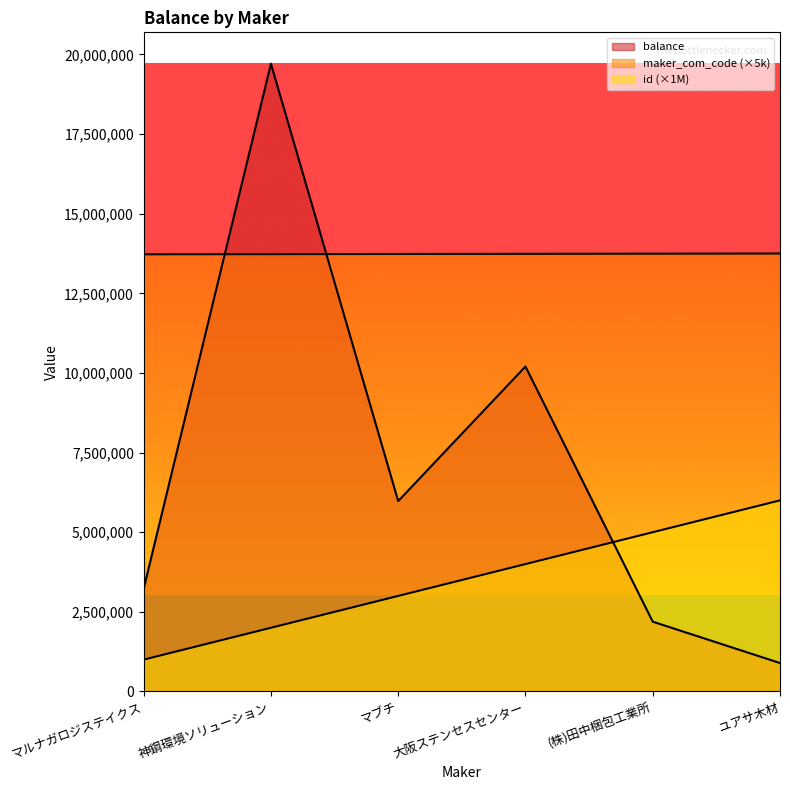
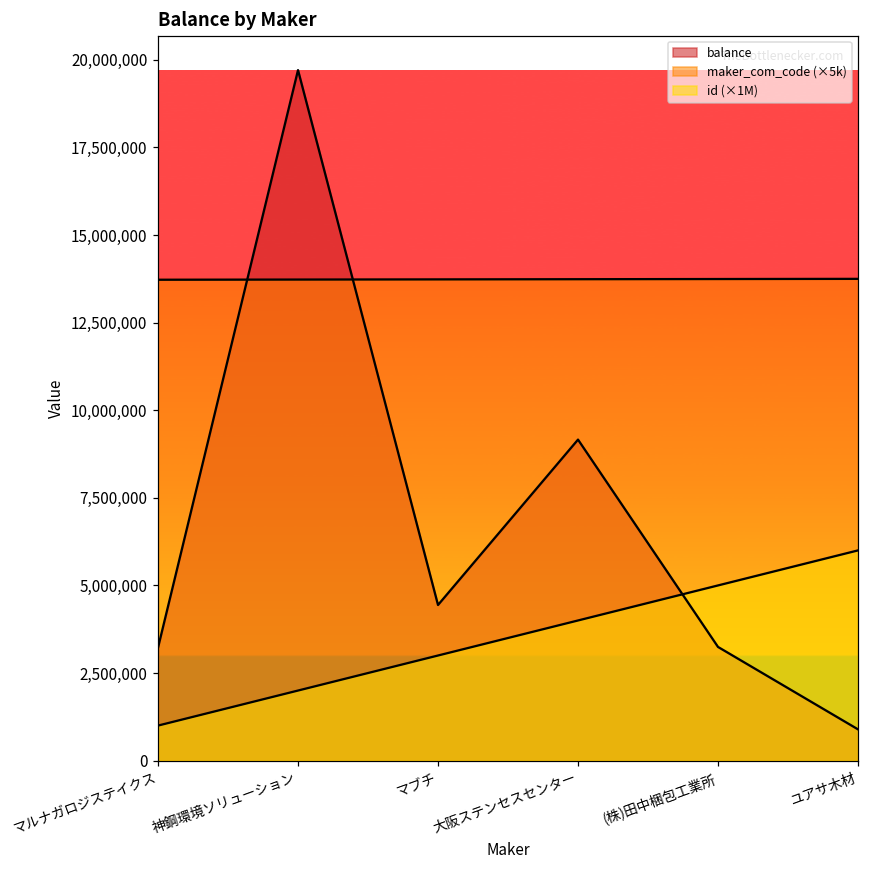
balance, マブチ: 6,000,000 -> 4,400,000
balance, 大阪ステンセスセンター: 10,200,000 -> 9,200,000
balance, (株)田中梱包工業所: 2,200,000 -> 3,200,000
